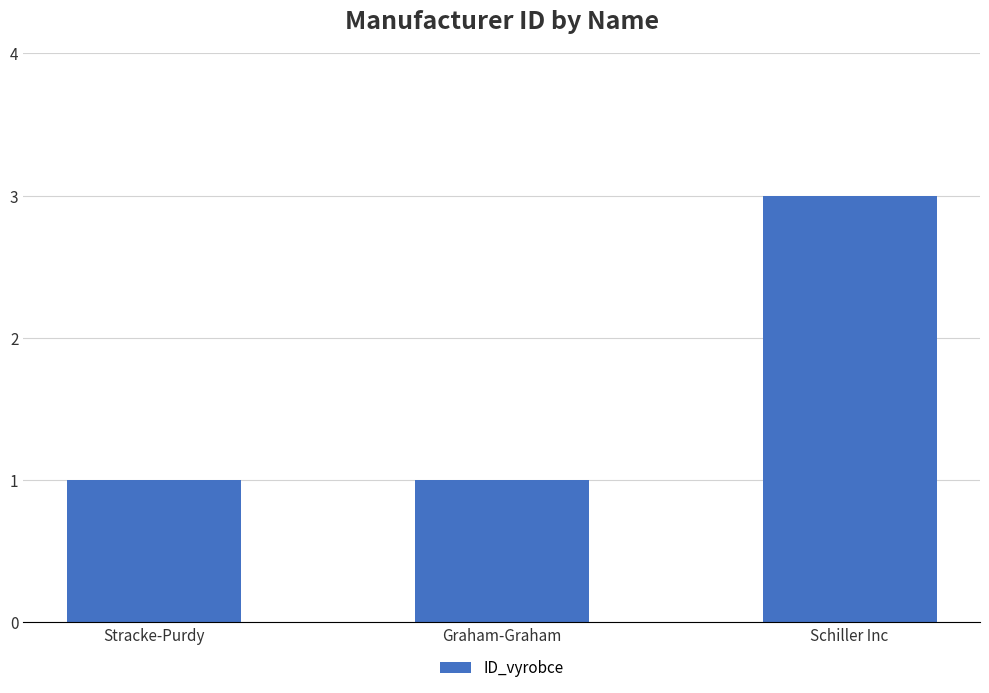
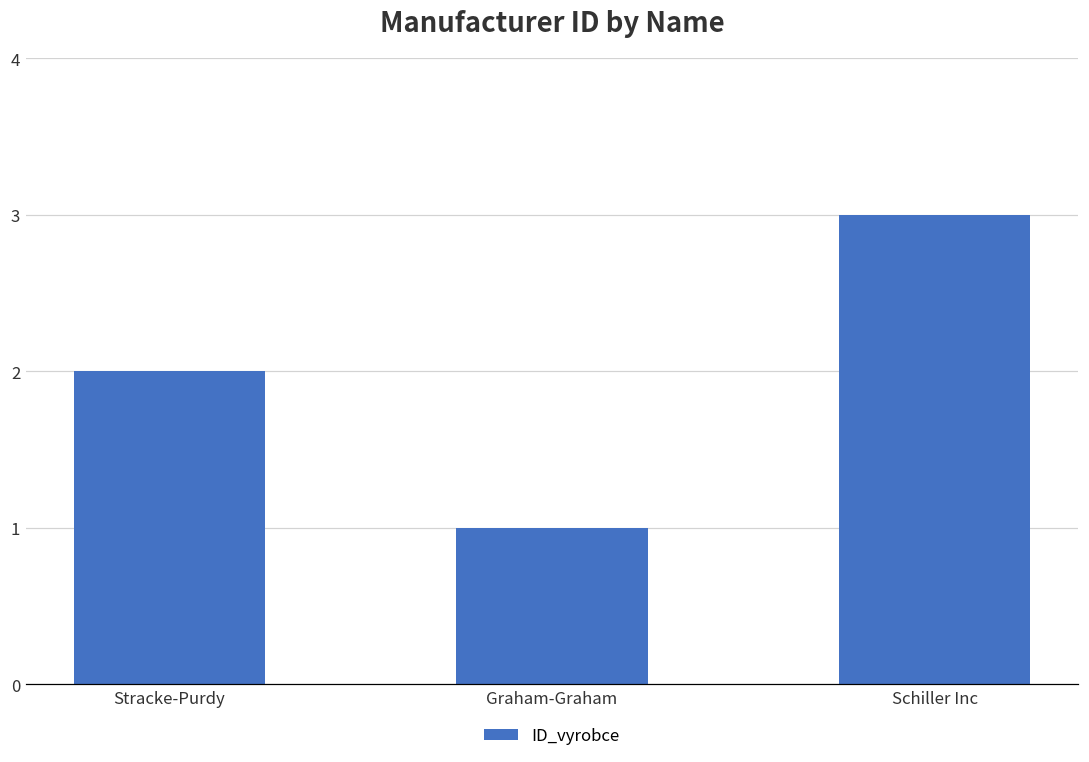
Stracke-Purdy: 1 -> 2
